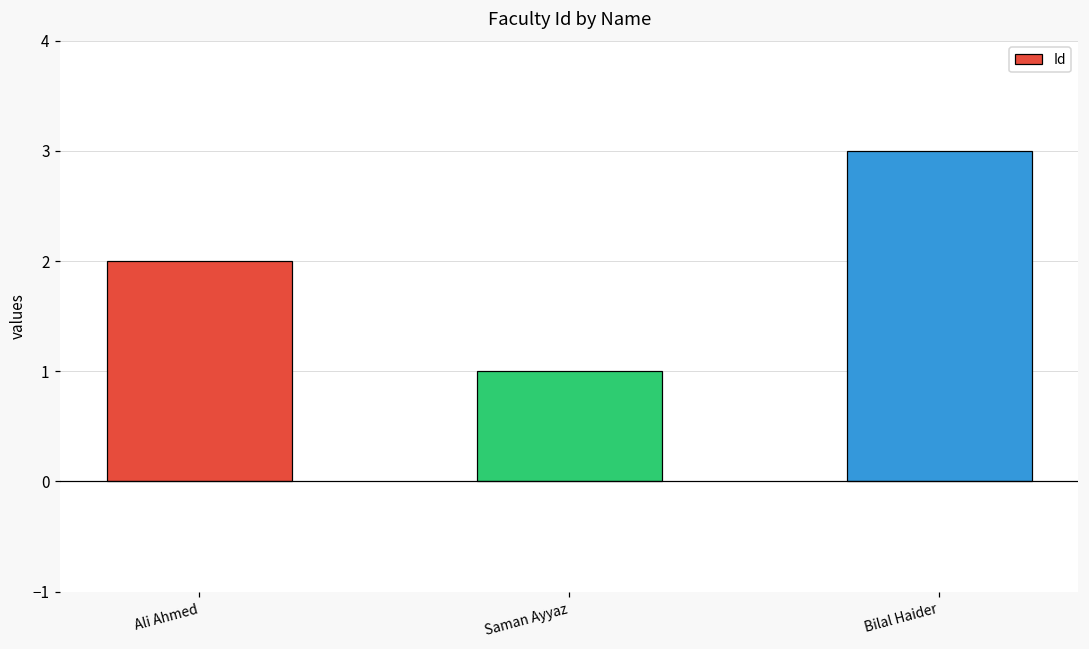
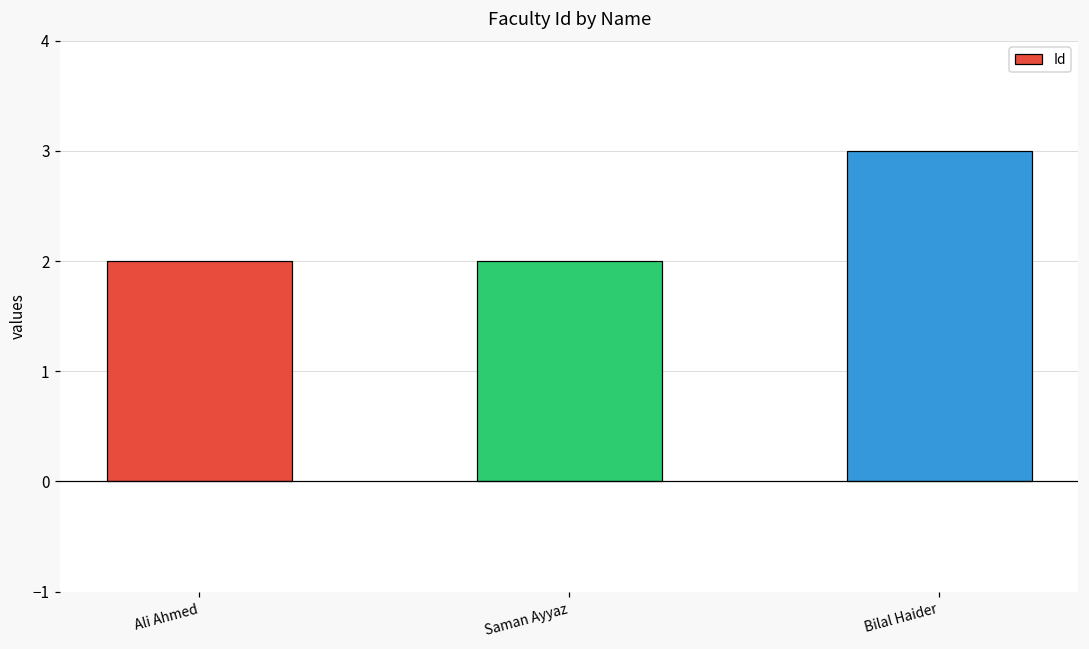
Saman Ayyaz: 1 -> 2
